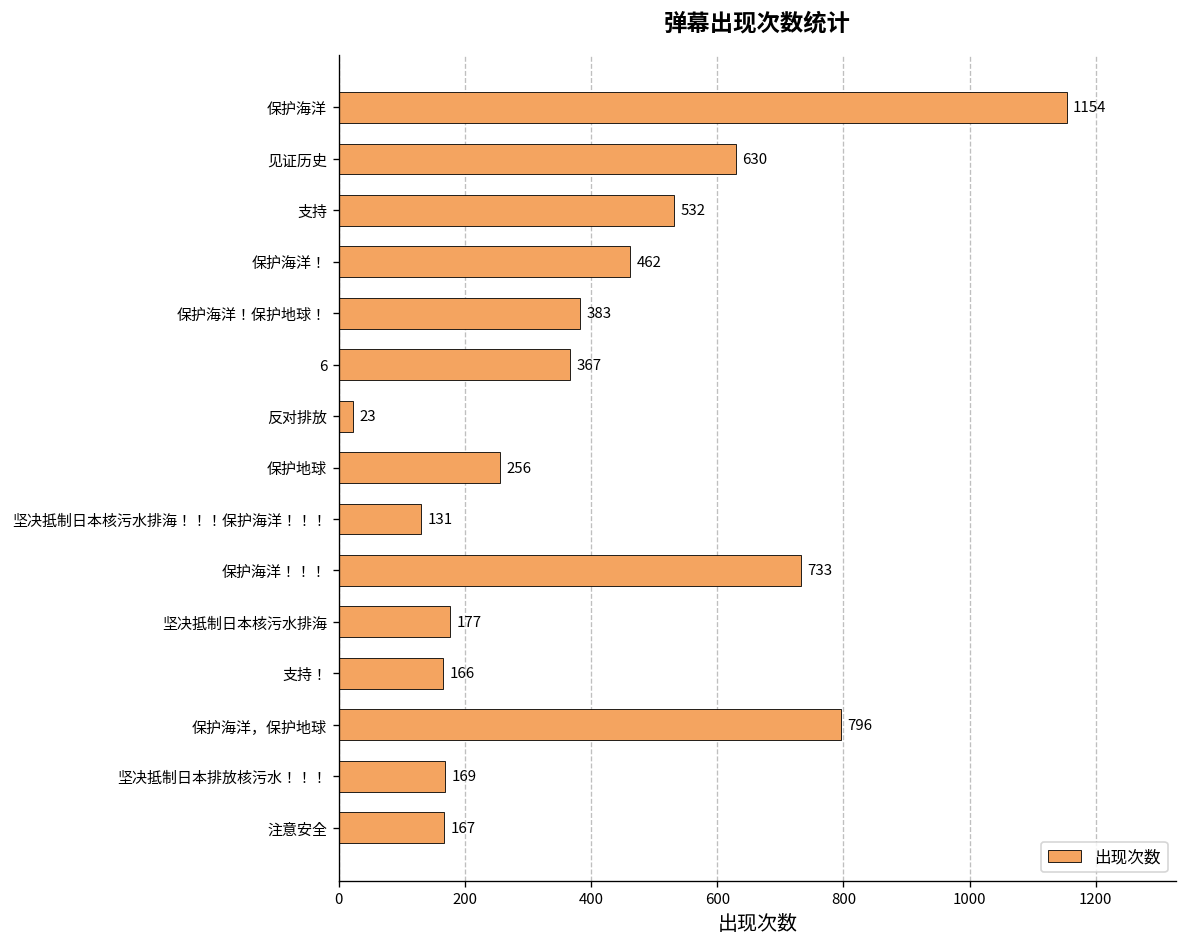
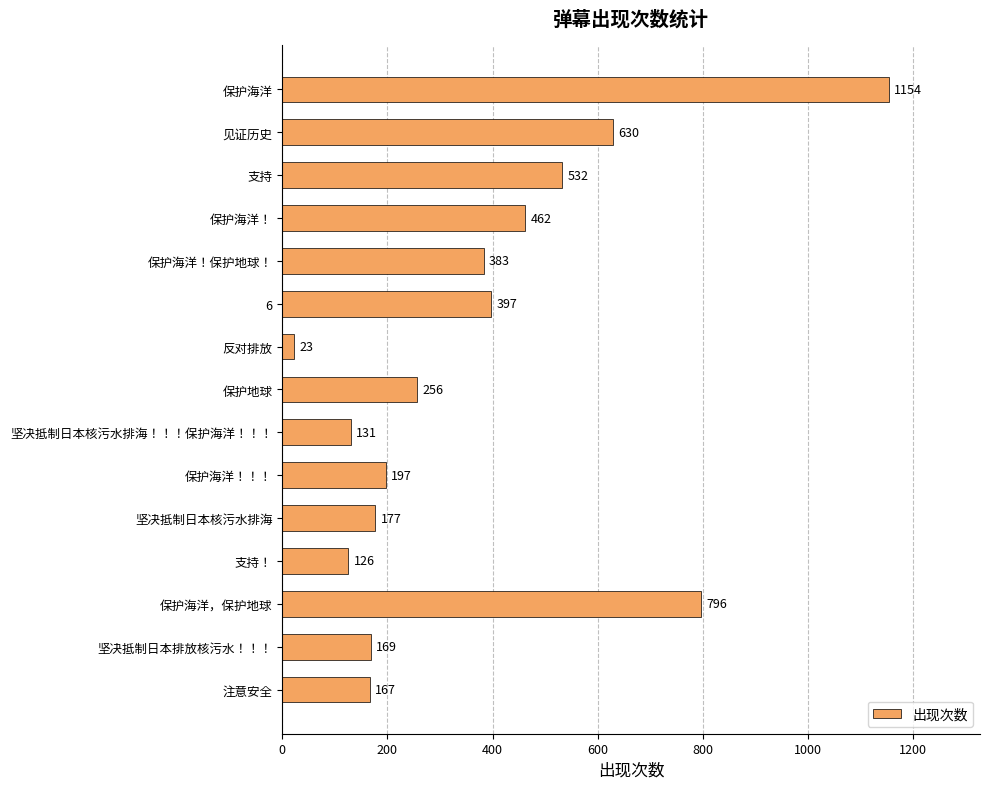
6: 367 -> 397
保护海洋！！！: 733 -> 197
支持！: 166 -> 126
